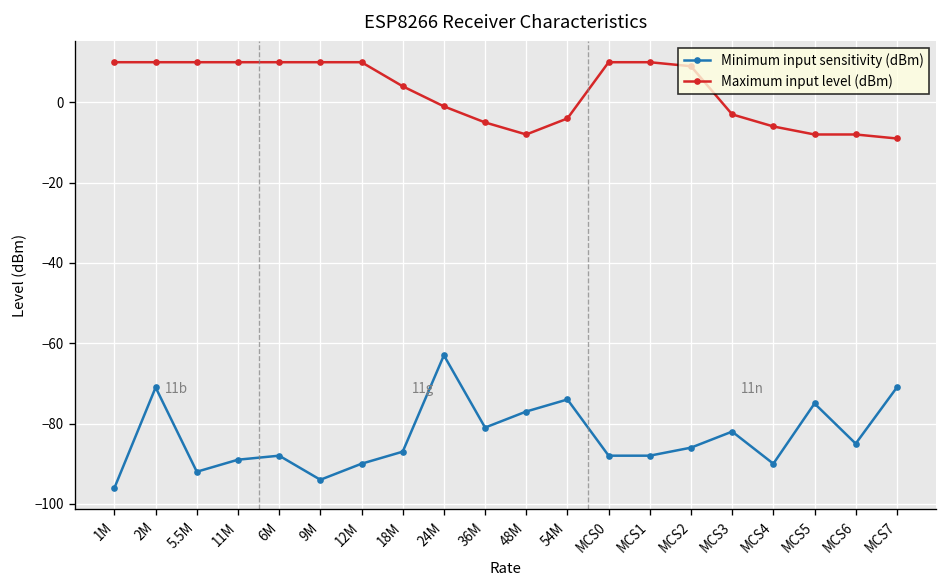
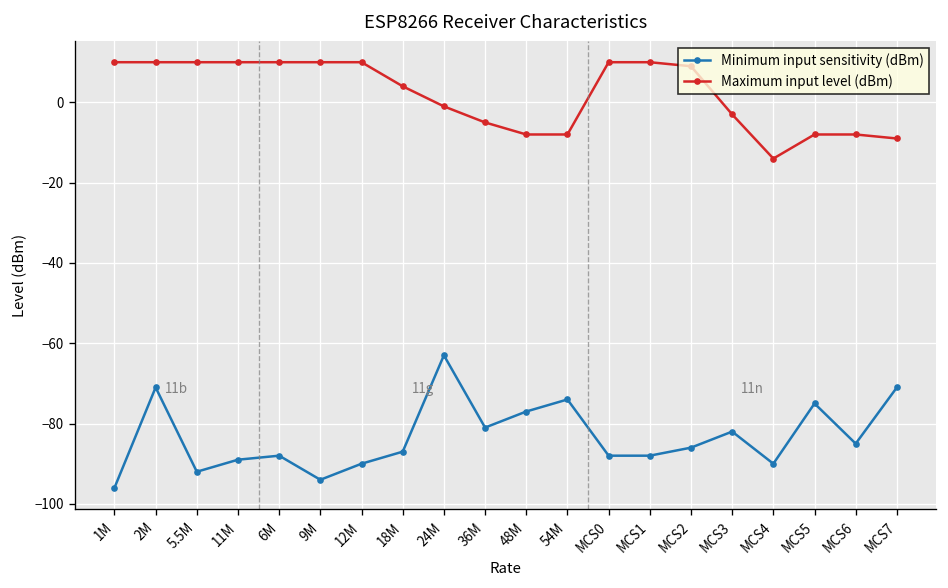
Maximum input level (dBm), 54M: -4 -> -8
Maximum input level (dBm), MCS4: -6 -> -14
